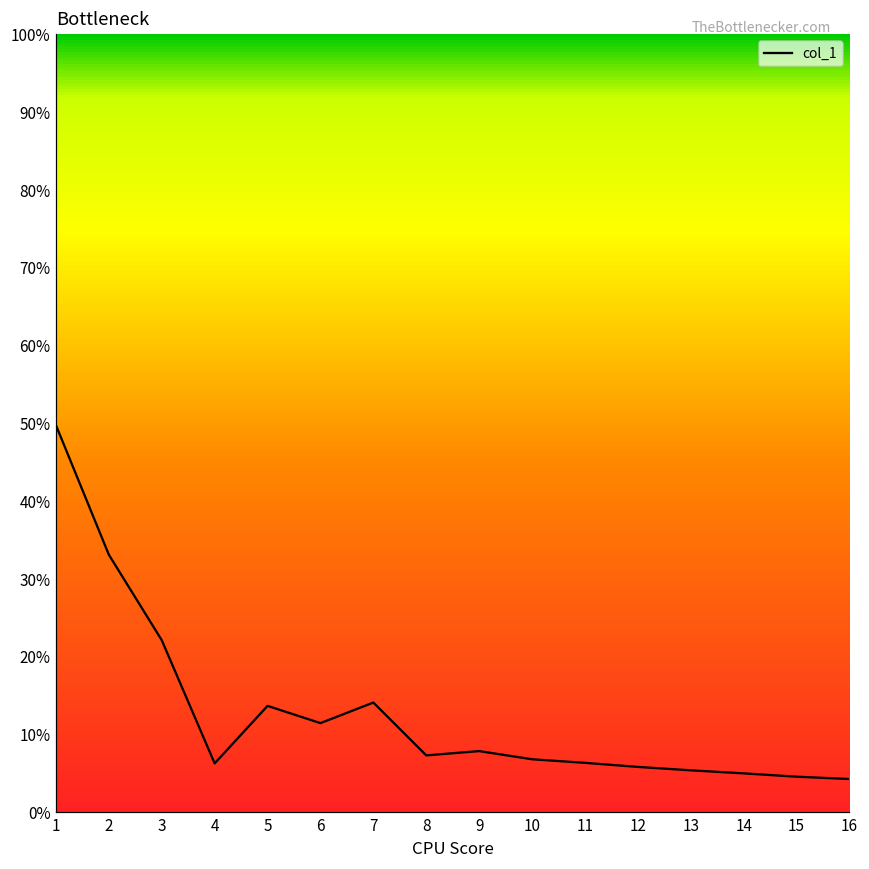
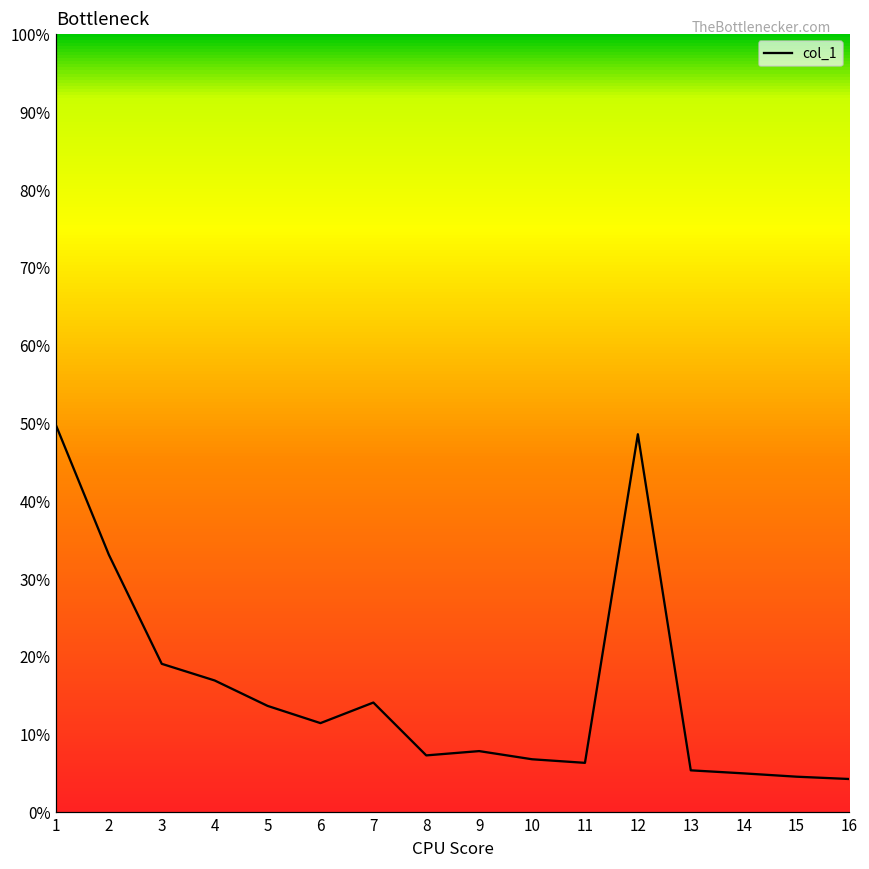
3: 22% -> 19%
4: 6% -> 17%
12: 6% -> 49%
